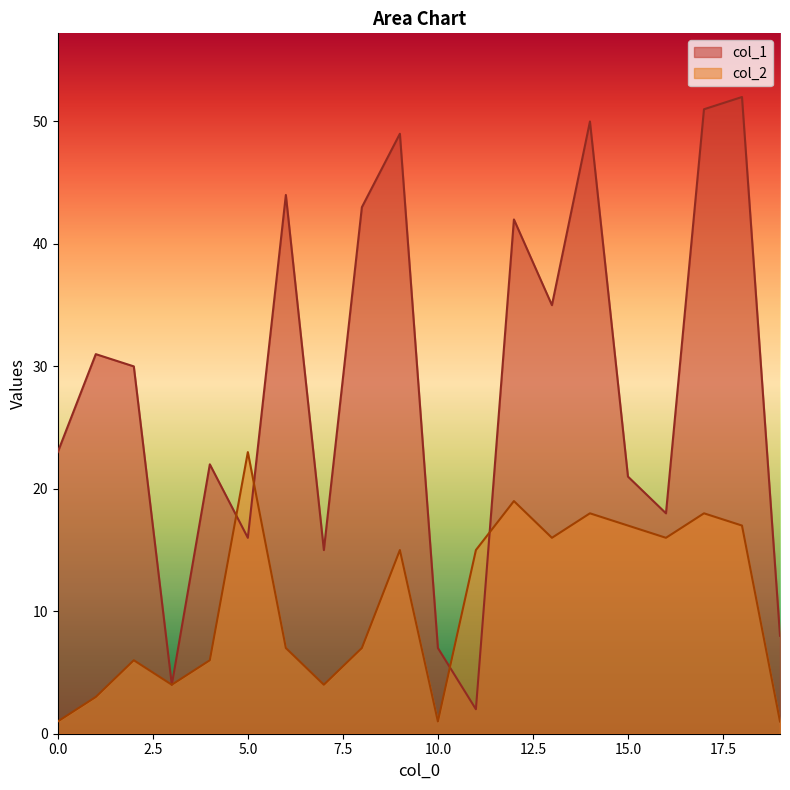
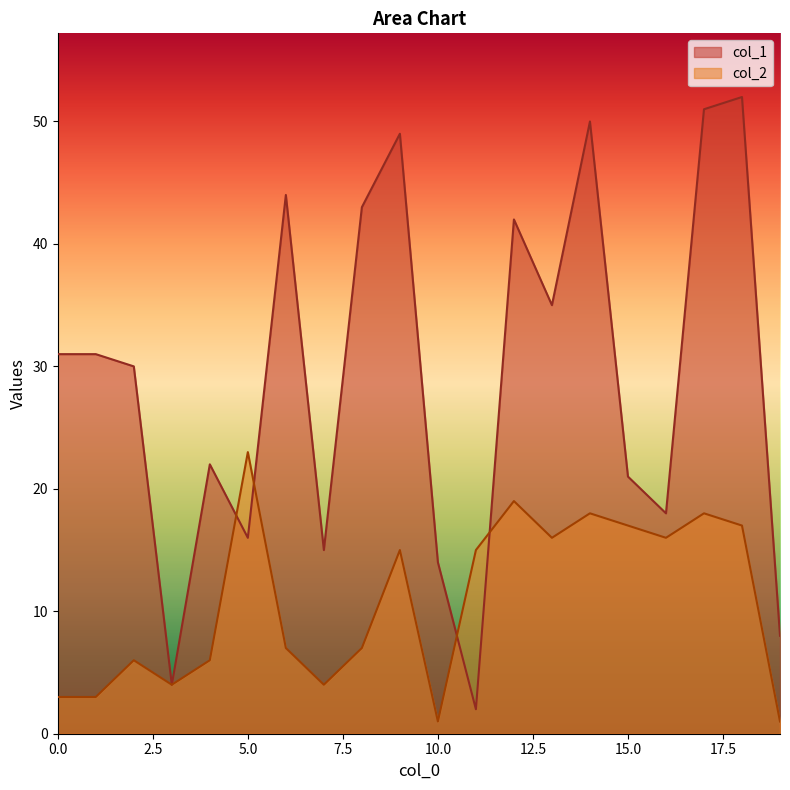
col_1, 0.0: 23 -> 31
col_2, 0.0: 1 -> 3
col_1, 10.0: 7 -> 14
